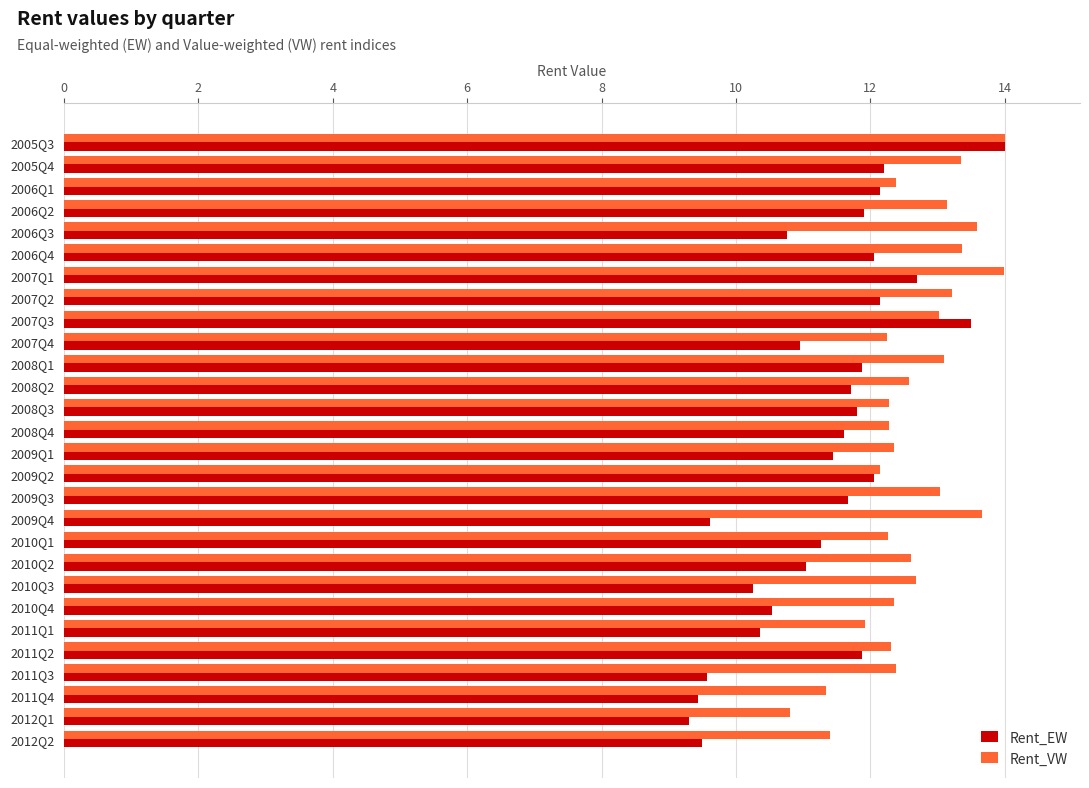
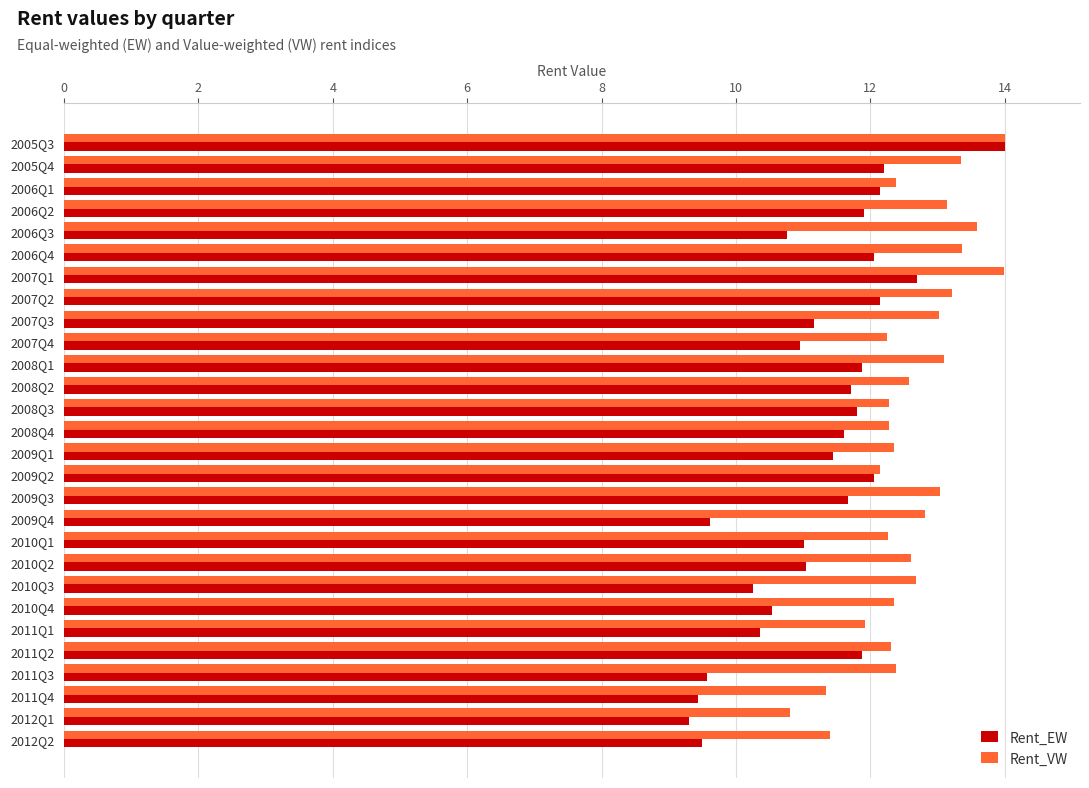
Rent_EW, 2007Q3: 13.5 -> 11.2
Rent_VW, 2009Q4: 13.7 -> 12.8
Rent_EW, 2010Q1: 11.3 -> 11.0
